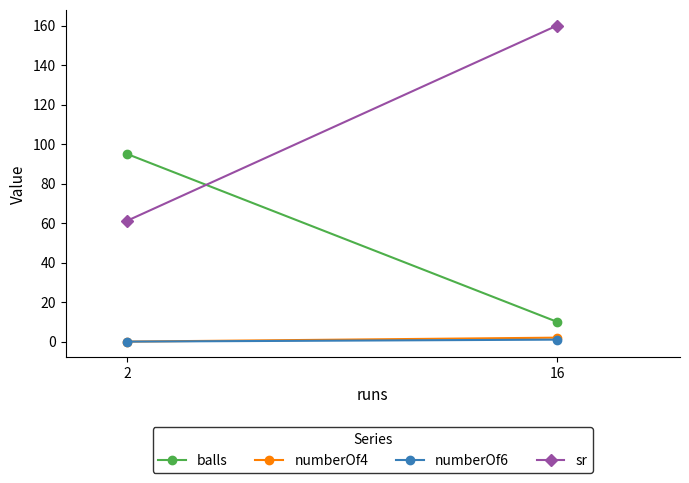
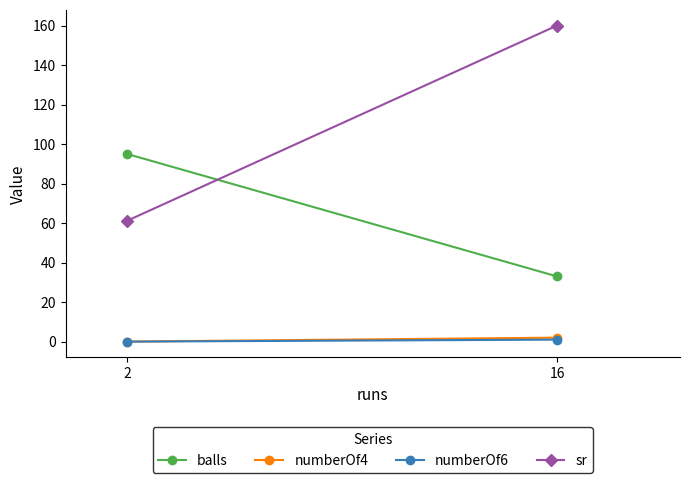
balls, 16: 10 -> 33
